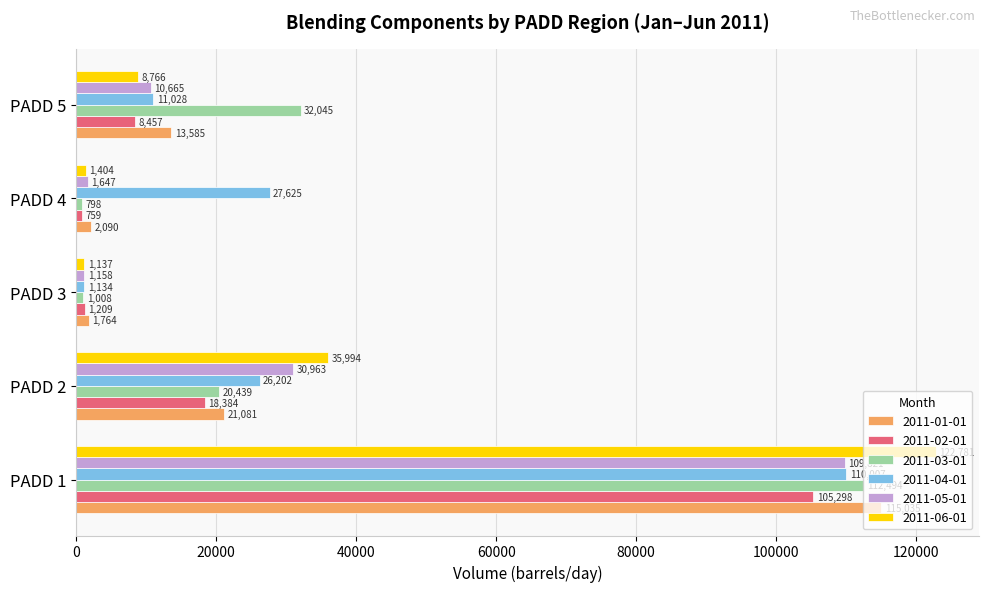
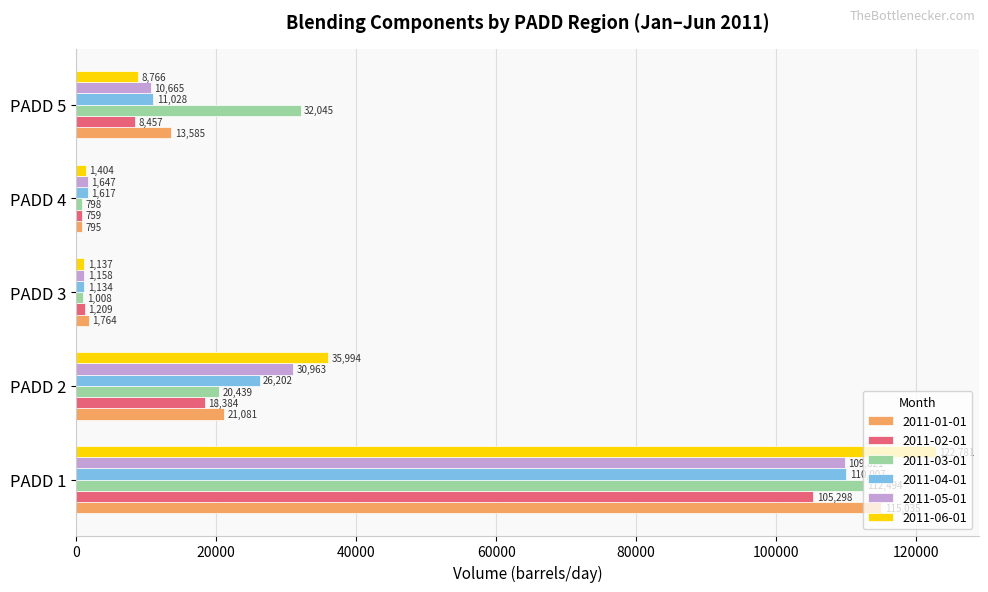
2011-04-01, PADD 4: 27,625 -> 1,617
2011-01-01, PADD 4: 2,090 -> 795
